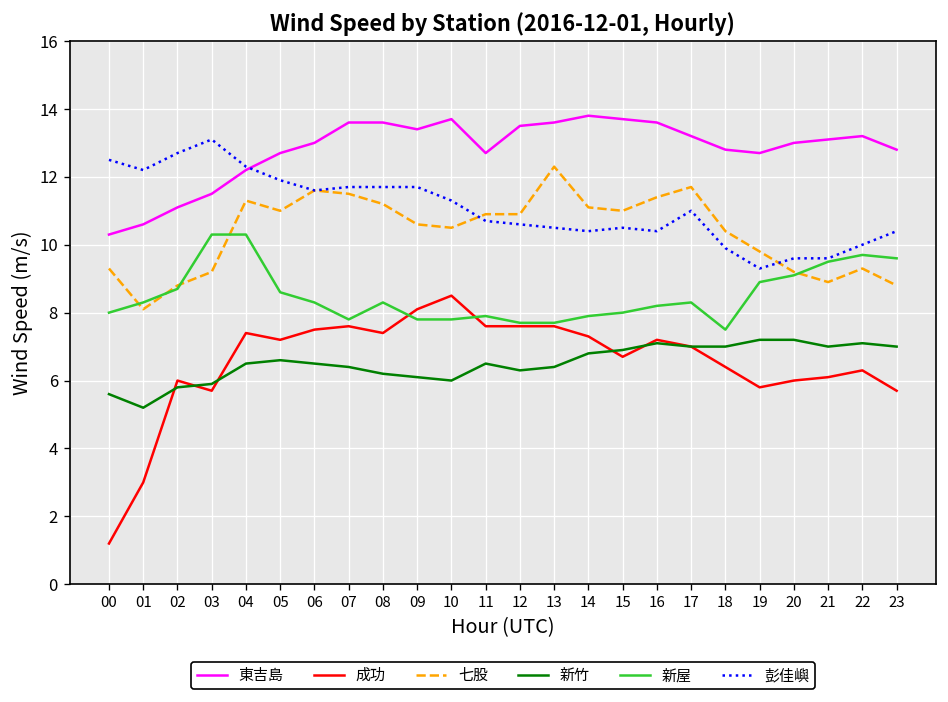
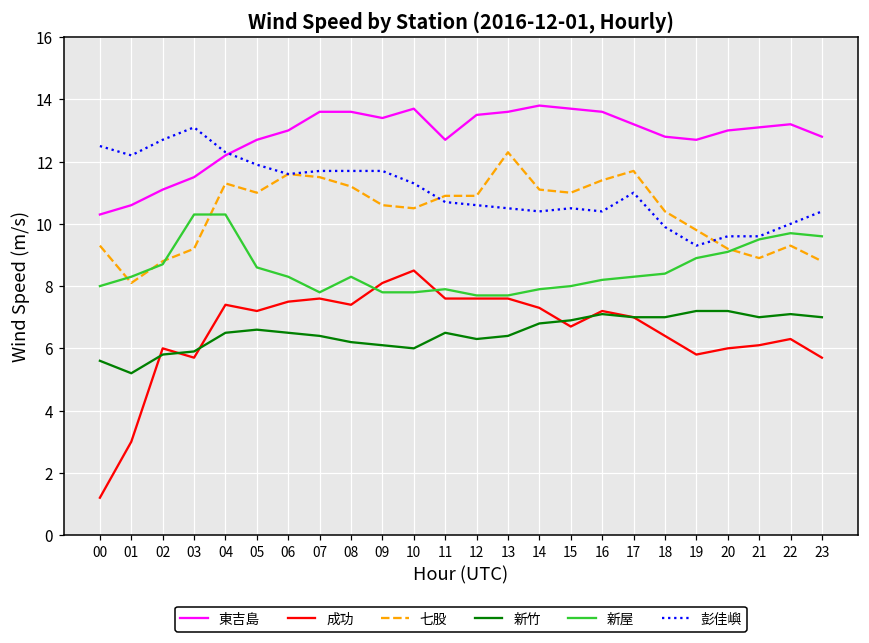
新屋, 18: 7.5 -> 8.4
